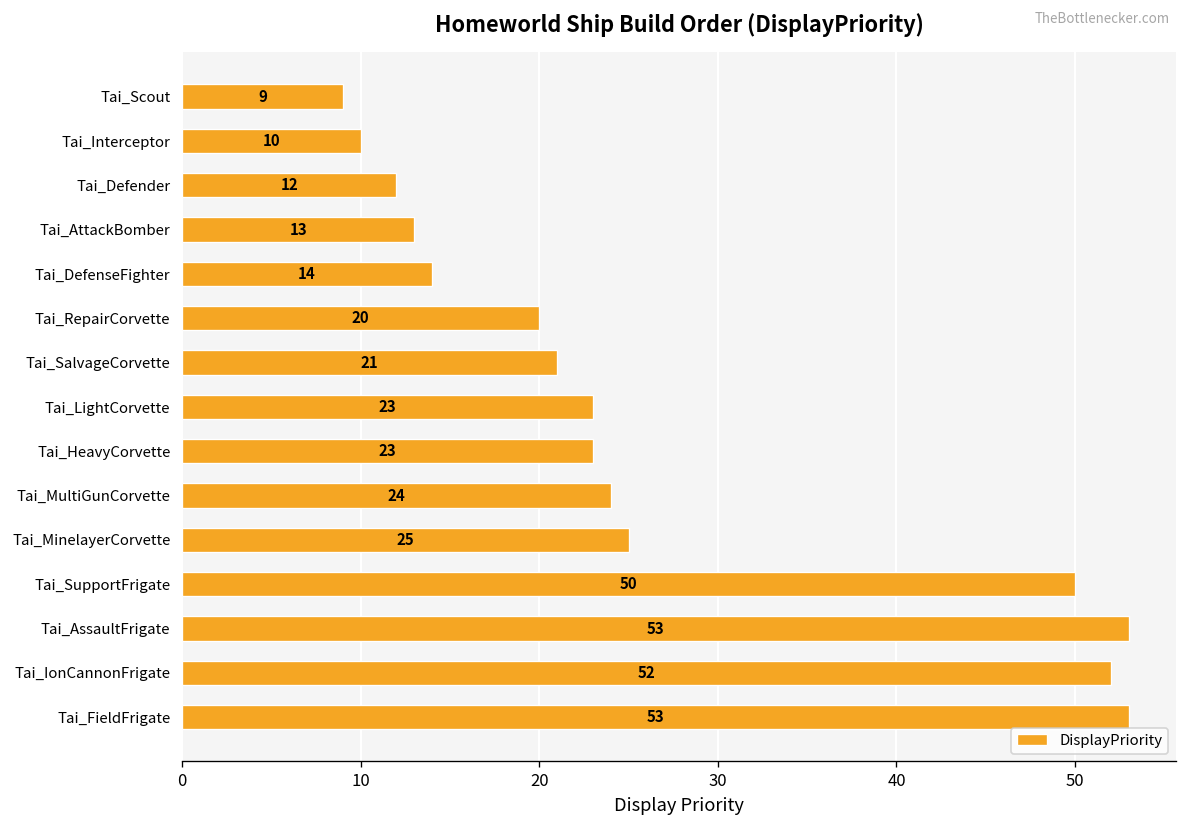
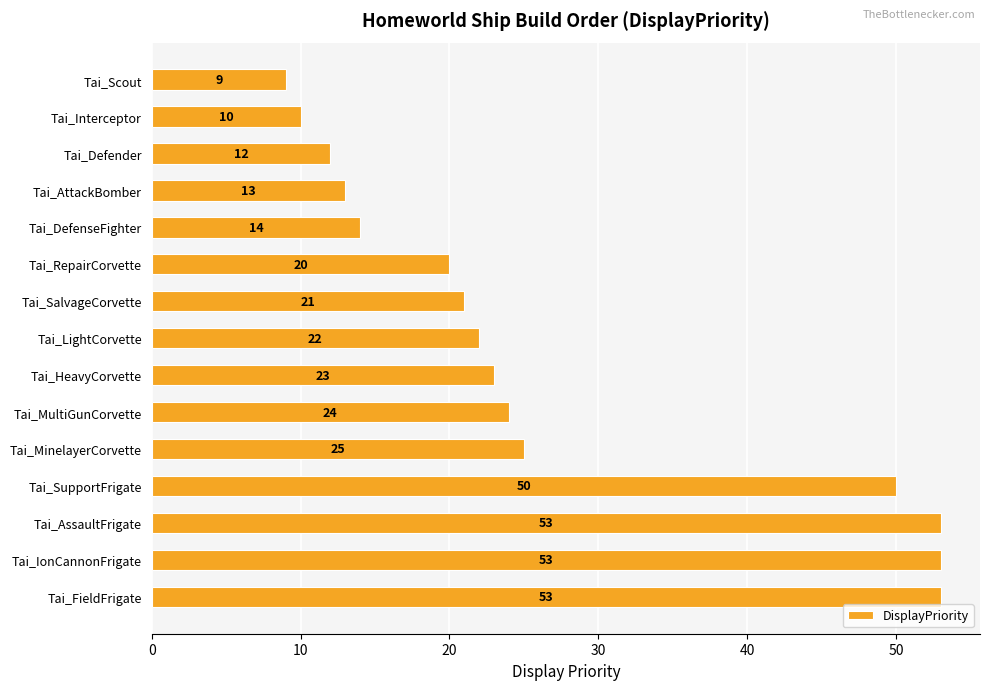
Tai_LightCorvette: 23 -> 22
Tai_IonCannonFrigate: 52 -> 53
